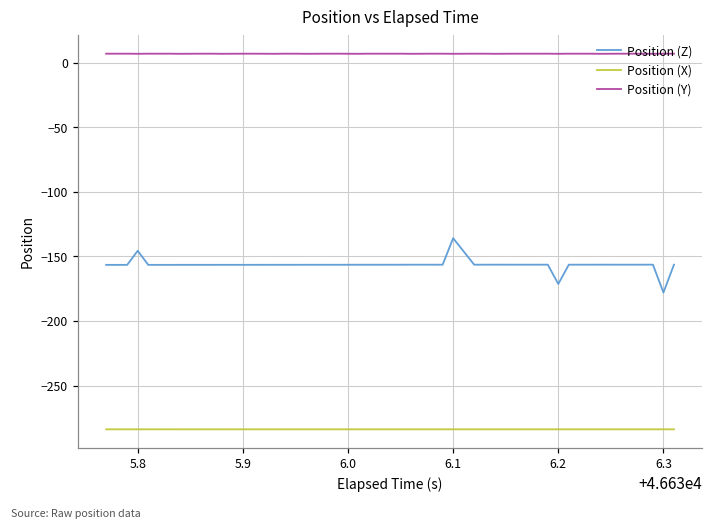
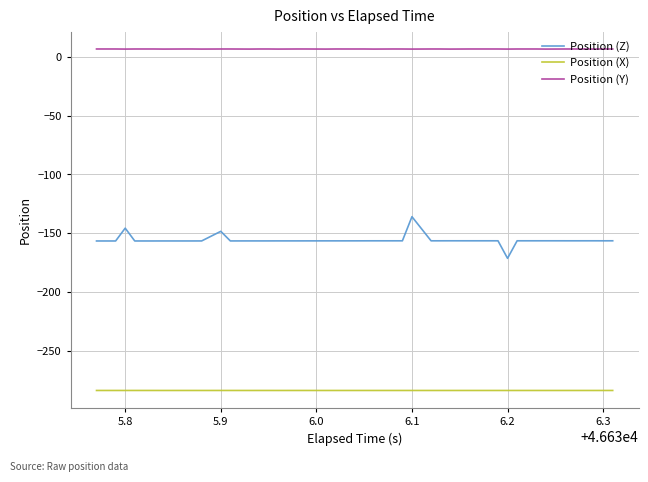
Position (Z), 5.9: -157 -> -148
Position (Z), 6.3: -178 -> -156
